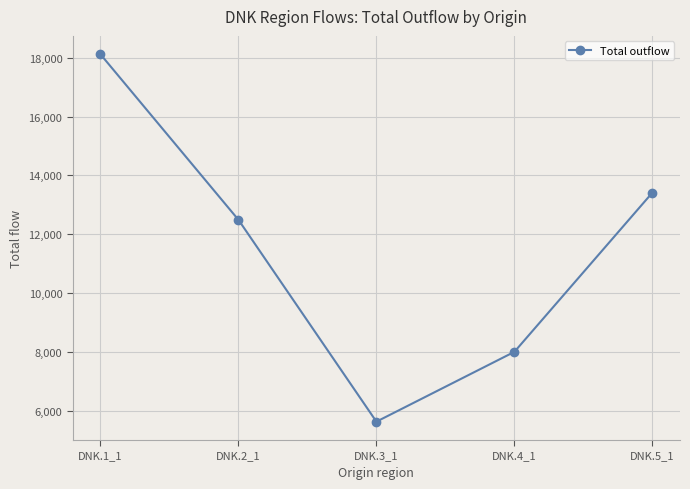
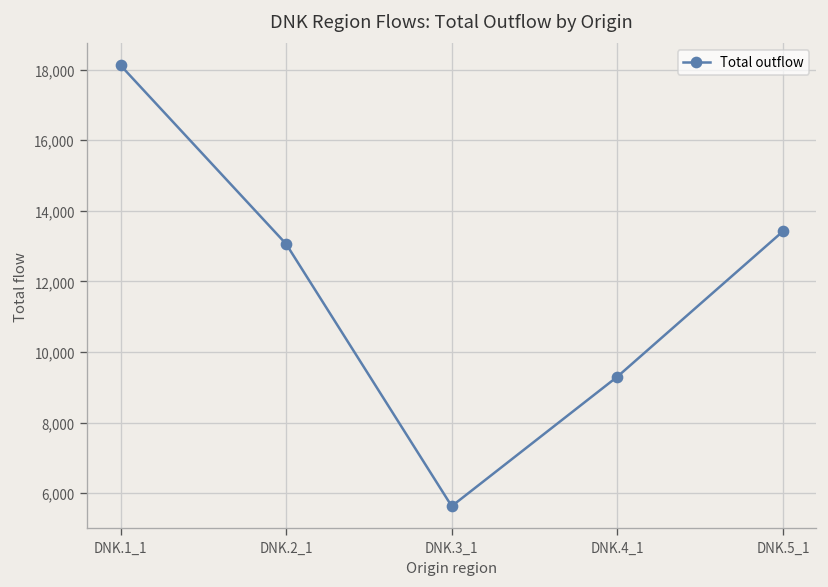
DNK.2_1: 12,500 -> 13,100
DNK.4_1: 8,000 -> 9,300
